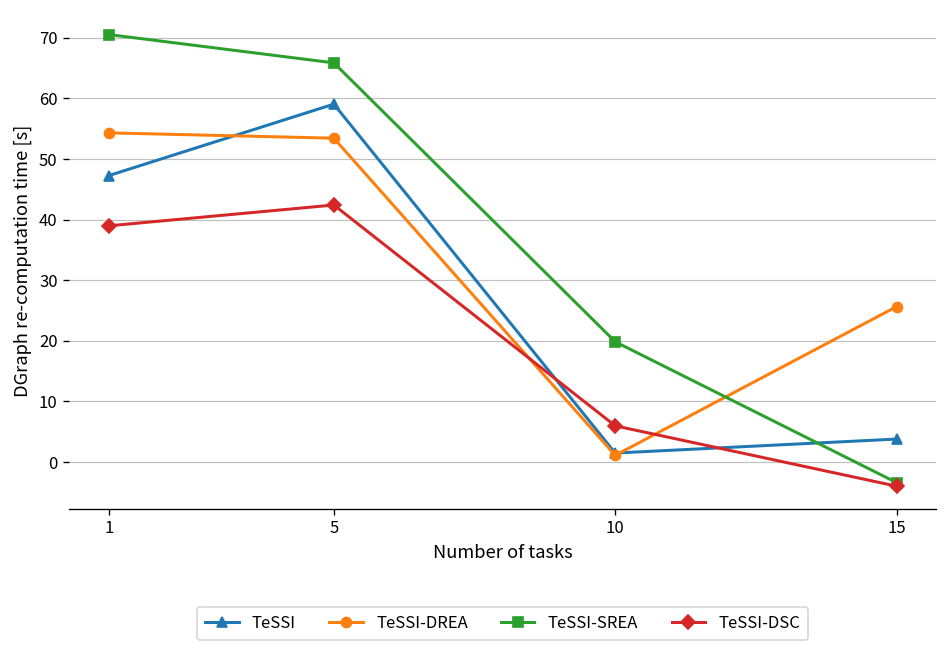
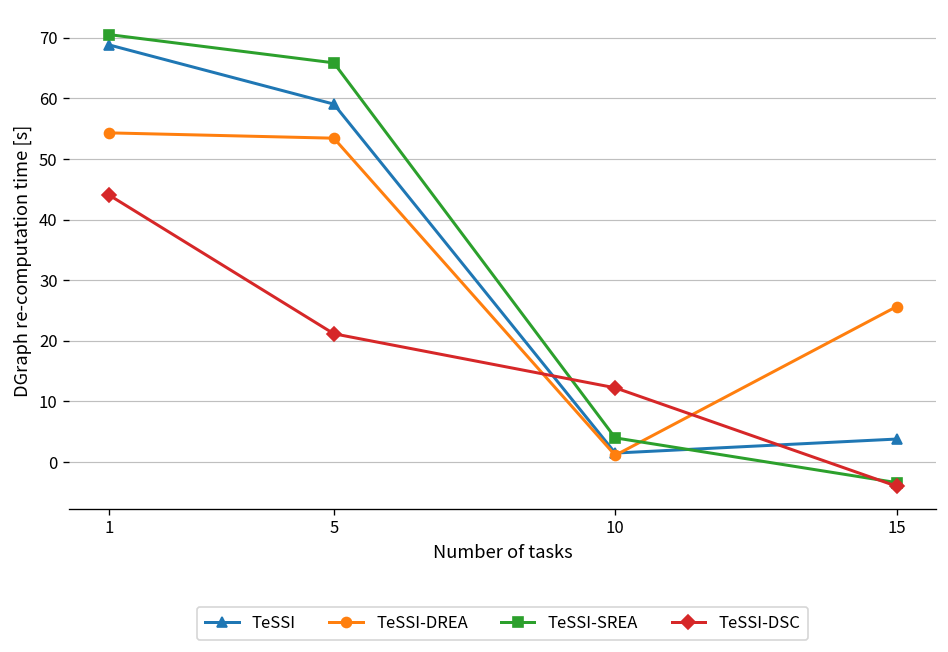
TeSSI, 1: 47 -> 69
TeSSI-DSC, 1: 39 -> 44
TeSSI-DSC, 5: 42 -> 21
TeSSI-SREA, 10: 20 -> 4
TeSSI-DSC, 10: 6 -> 12
